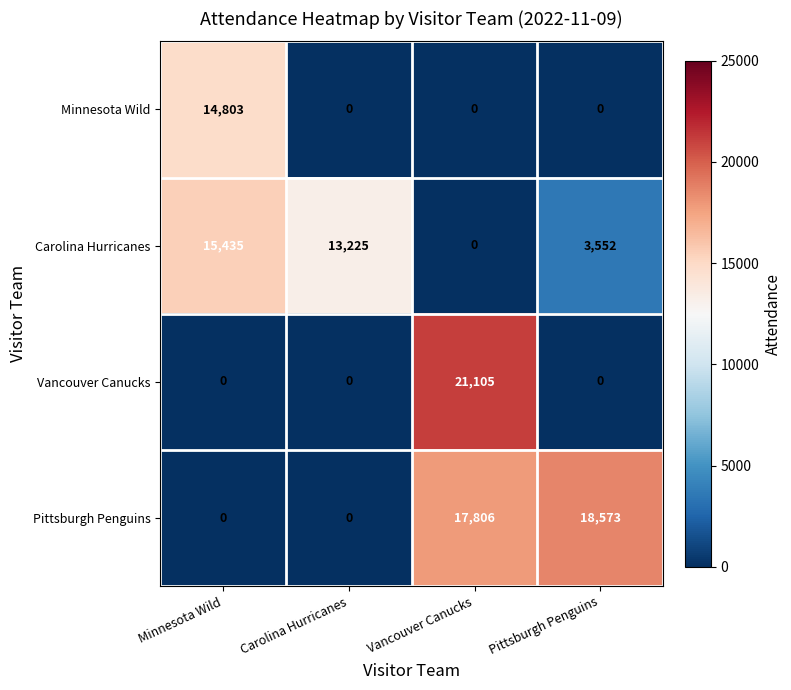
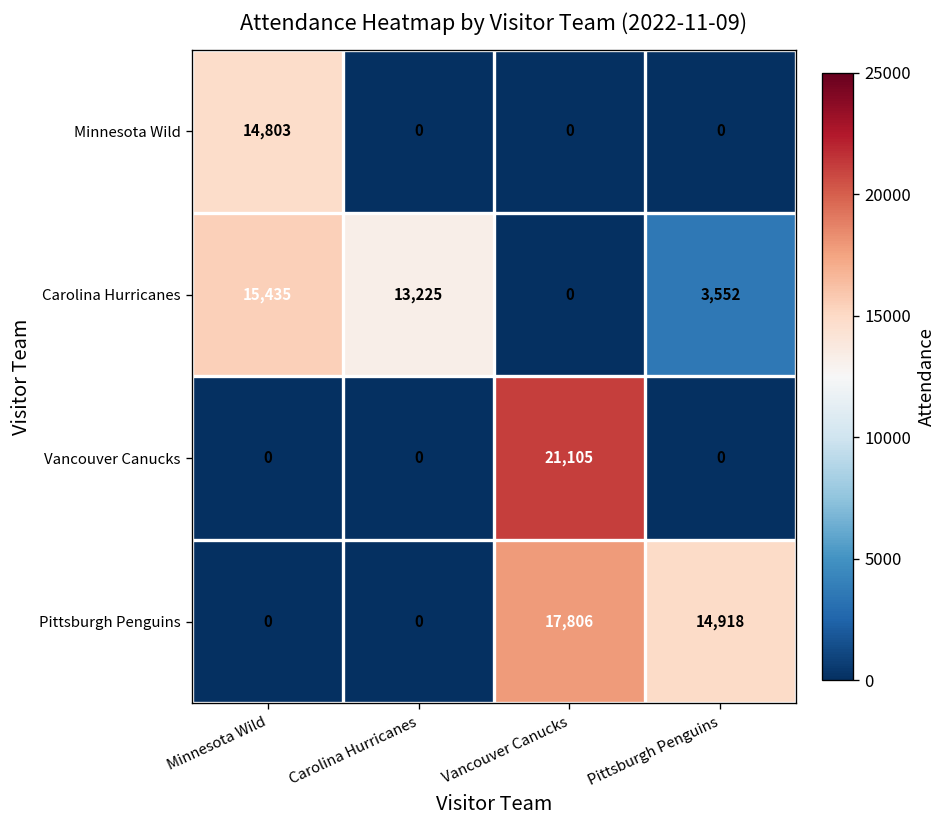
Pittsburgh Penguins, Pittsburgh Penguins: 18,573 -> 14,918
